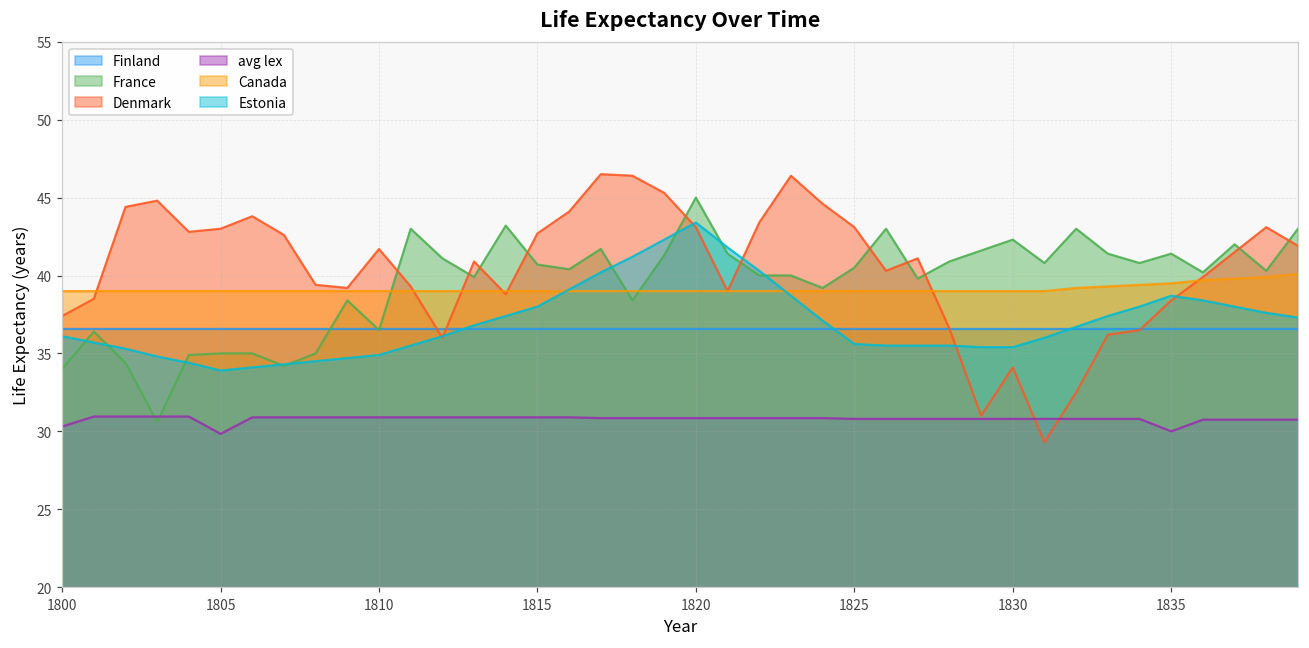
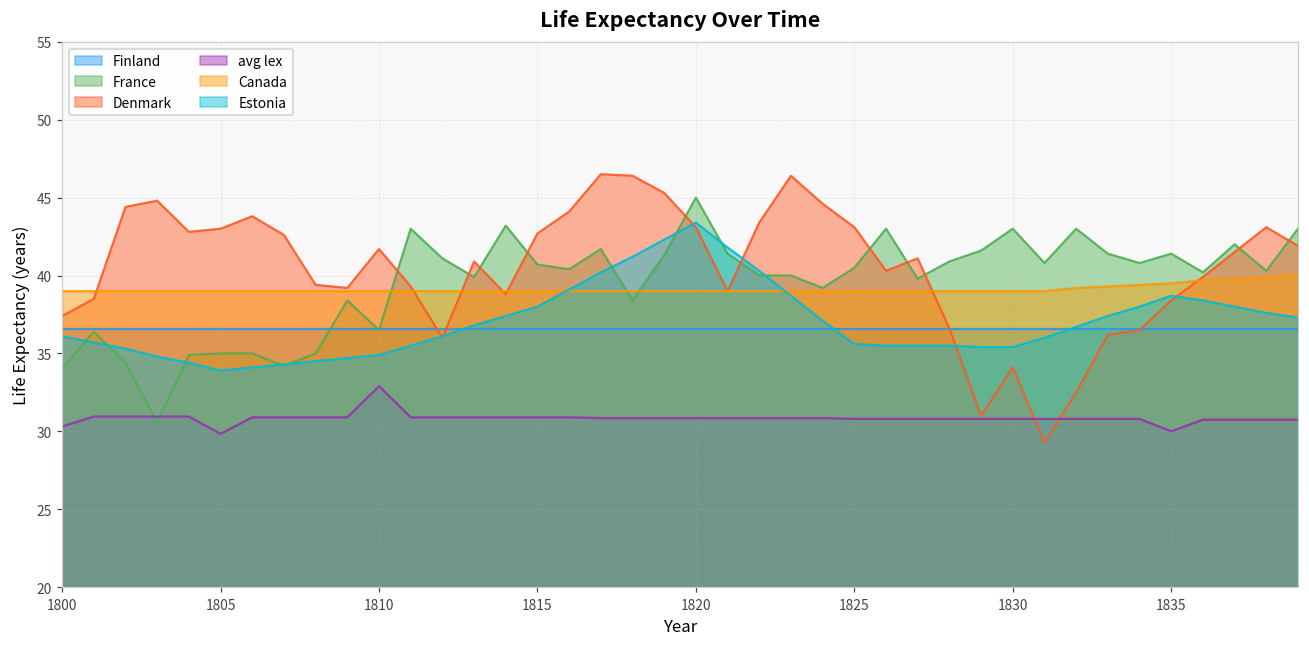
avg lex, 1810: 30.9 -> 32.9
France, 1830: 42.3 -> 43.0
